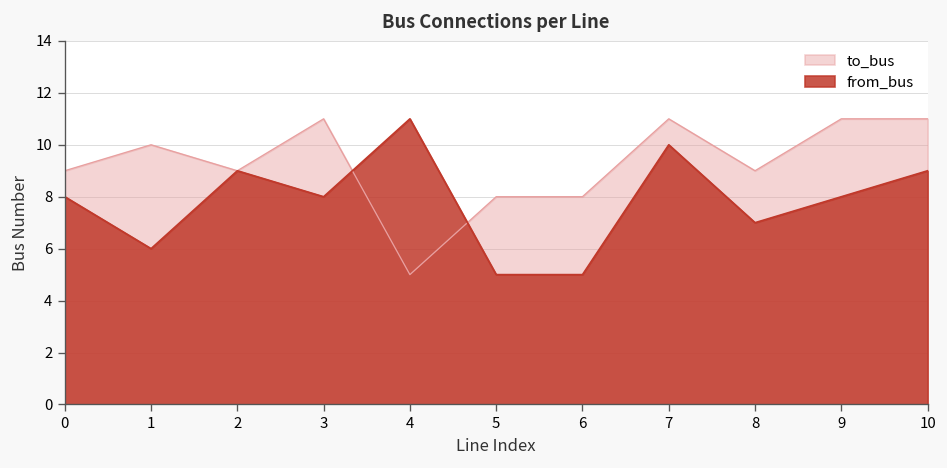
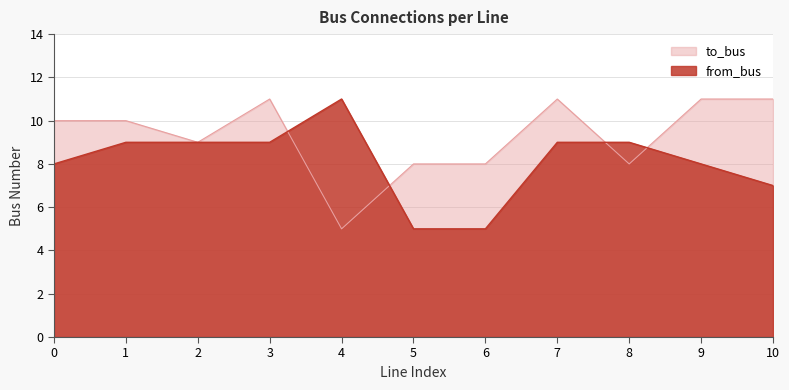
to_bus, 0: 9 -> 10
from_bus, 1: 6 -> 9
from_bus, 3: 8 -> 9
from_bus, 7: 10 -> 9
to_bus, 8: 9 -> 8
from_bus, 8: 7 -> 9
from_bus, 10: 9 -> 7
